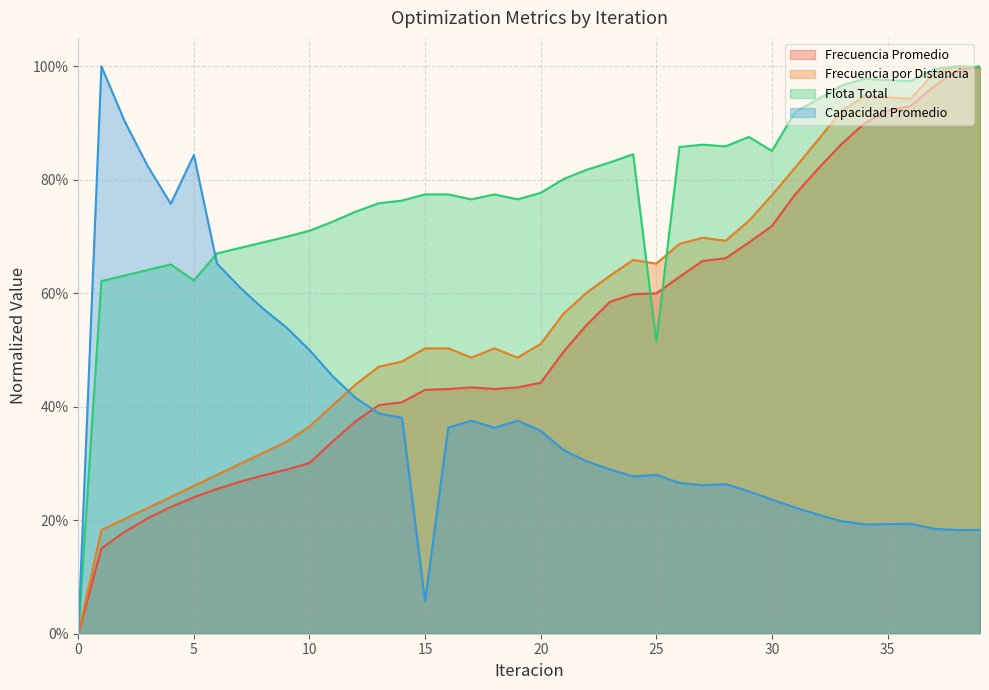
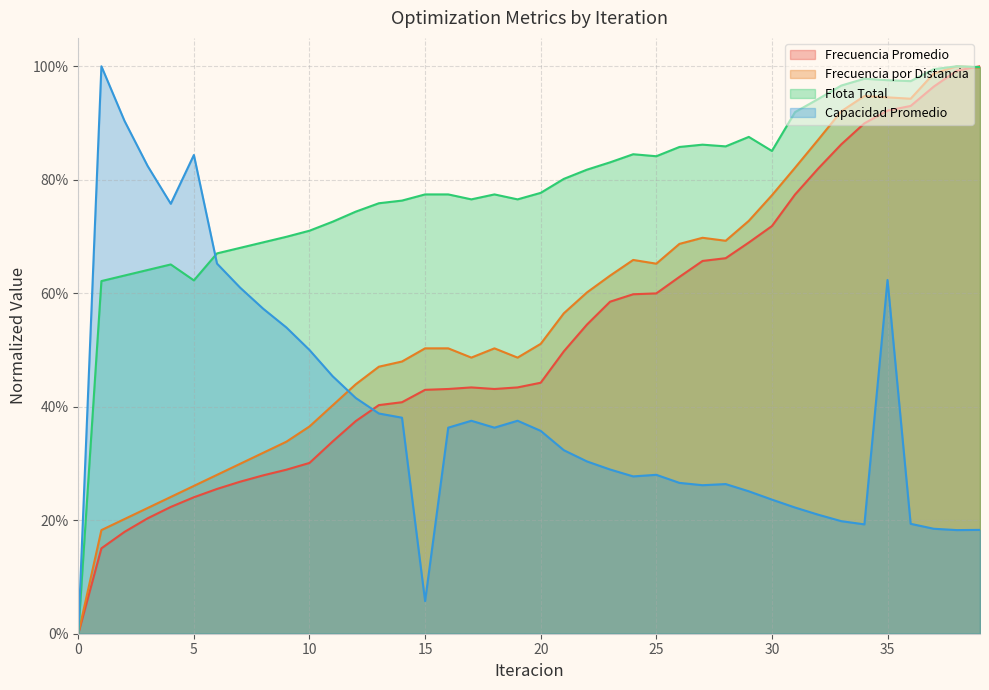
Flota Total, 25: 51% -> 84%
Capacidad Promedio, 35: 19% -> 62%
